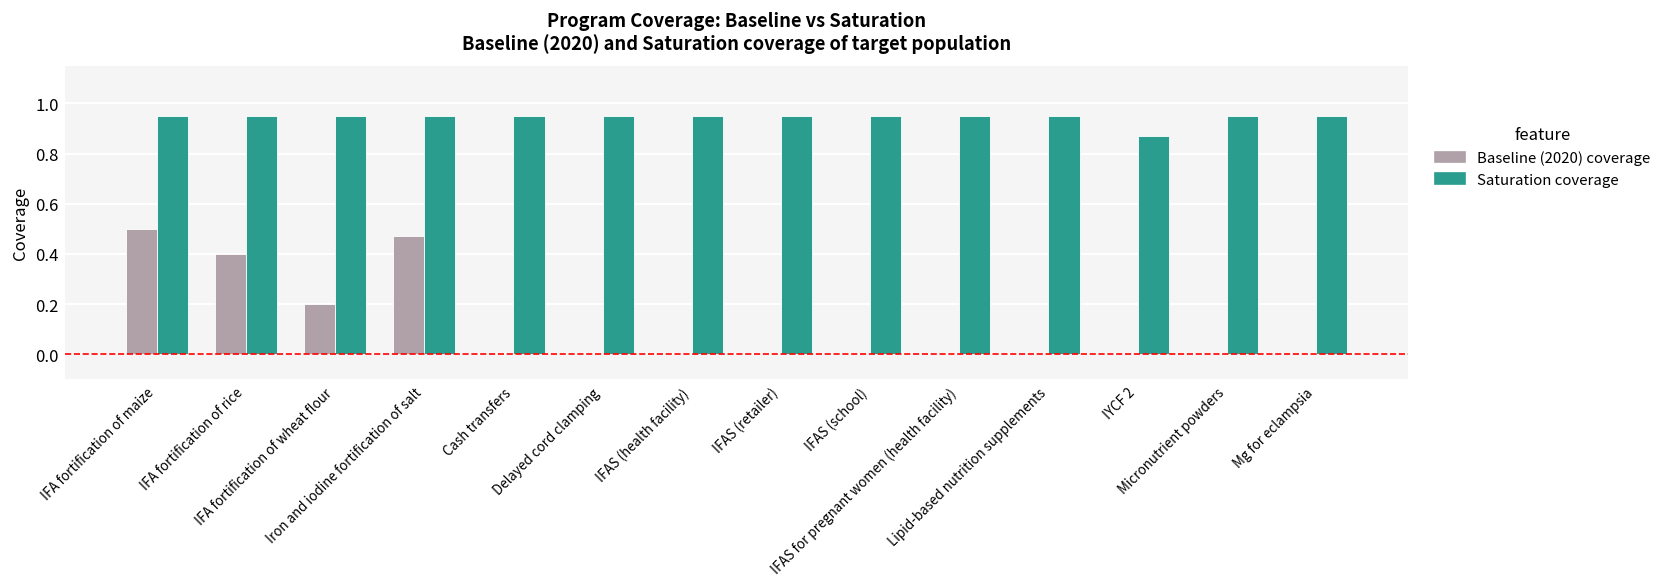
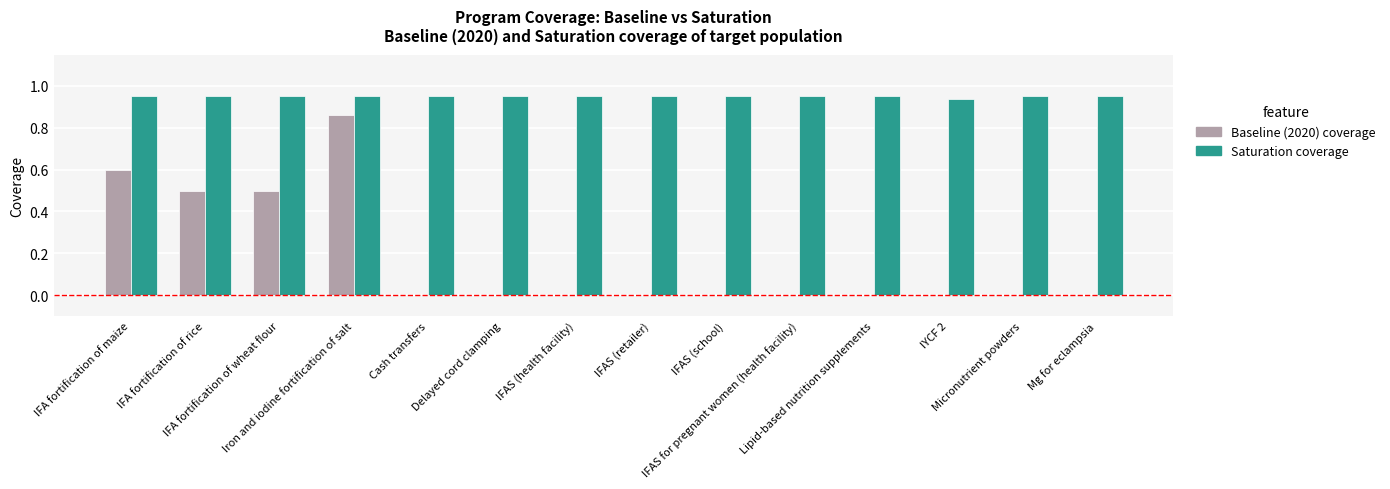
Baseline (2020) coverage, IFA fortification of maize: 0.5 -> 0.6
Baseline (2020) coverage, IFA fortification of rice: 0.4 -> 0.5
Baseline (2020) coverage, IFA fortification of wheat flour: 0.2 -> 0.5
Baseline (2020) coverage, Iron and iodine fortification of salt: 0.47 -> 0.86
Saturation coverage, IYCF 2: 0.87 -> 0.94
